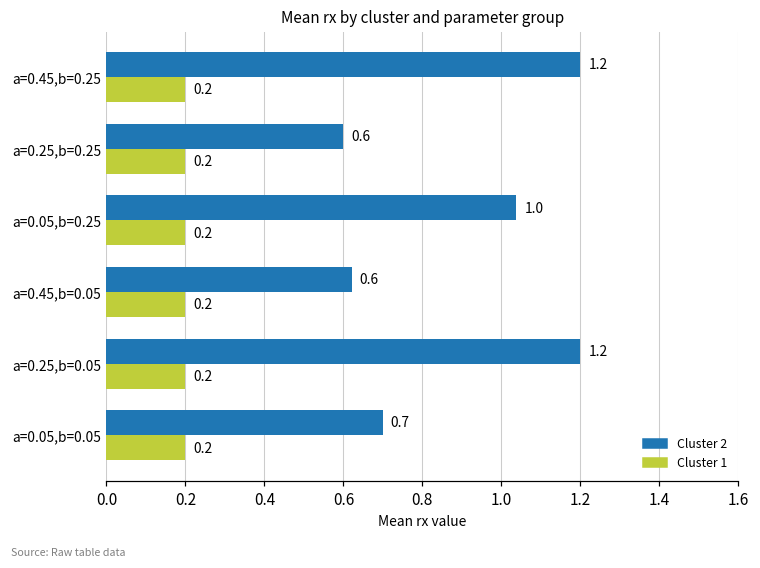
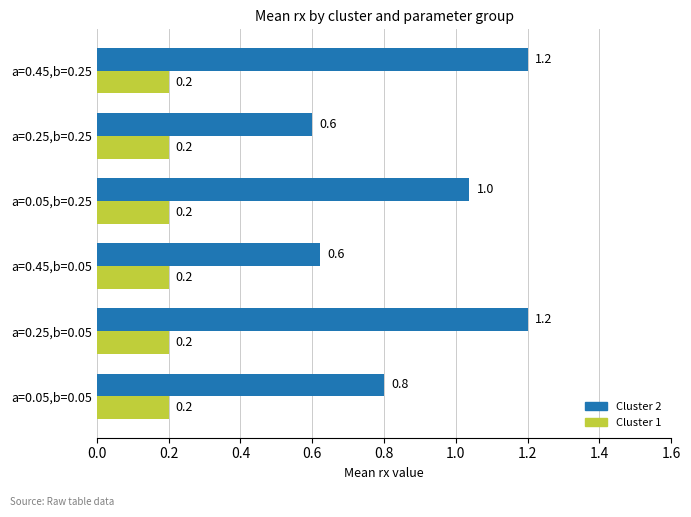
Cluster 2, a=0.05,b=0.05: 0.7 -> 0.8
